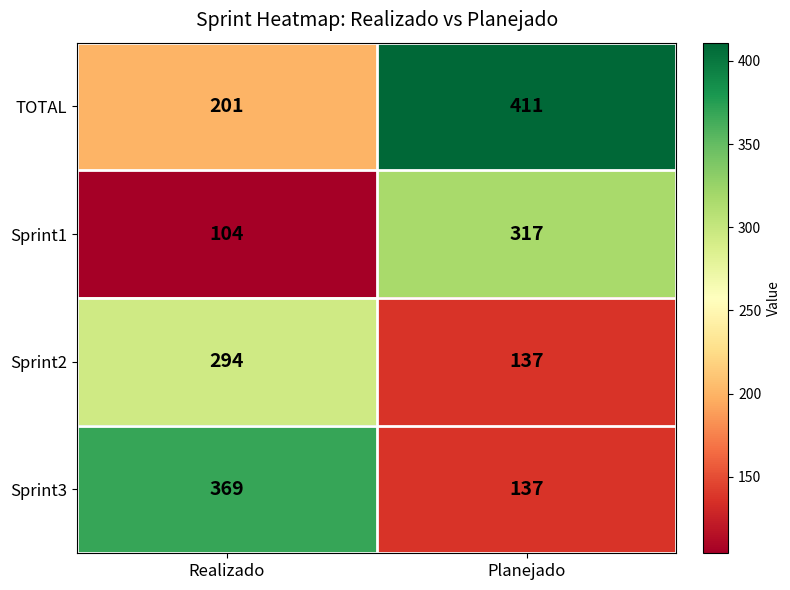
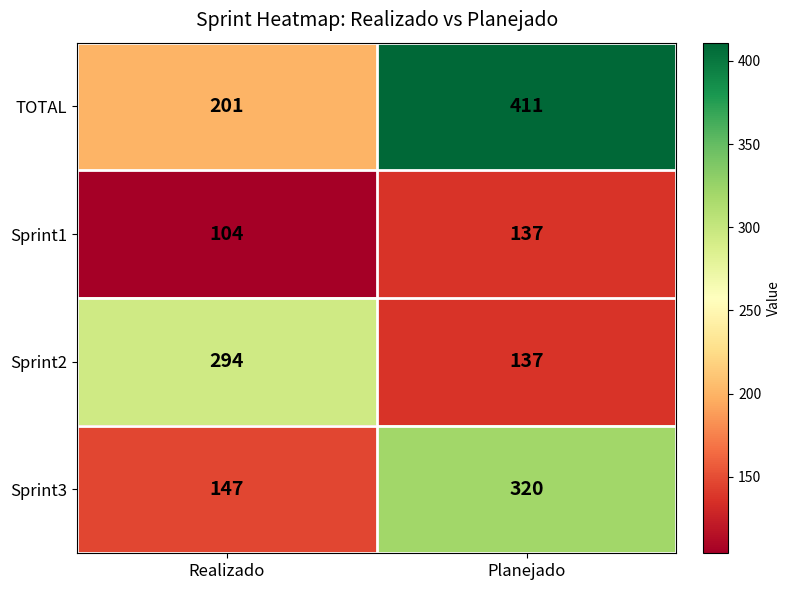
Sprint1, Planejado: 317 -> 137
Sprint3, Realizado: 369 -> 147
Sprint3, Planejado: 137 -> 320
